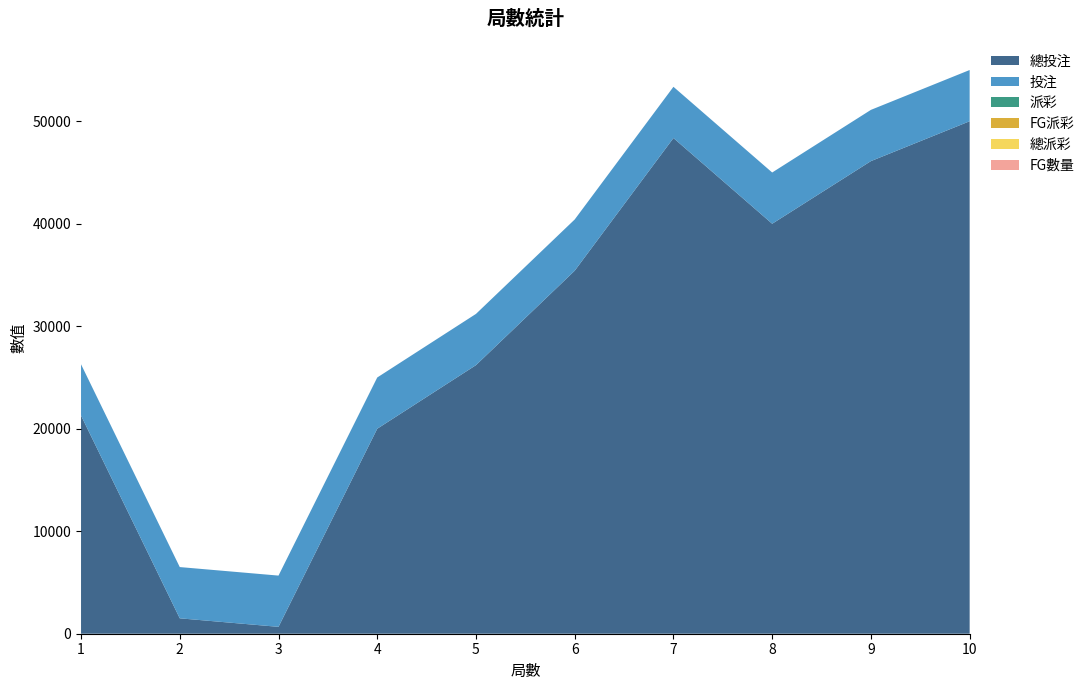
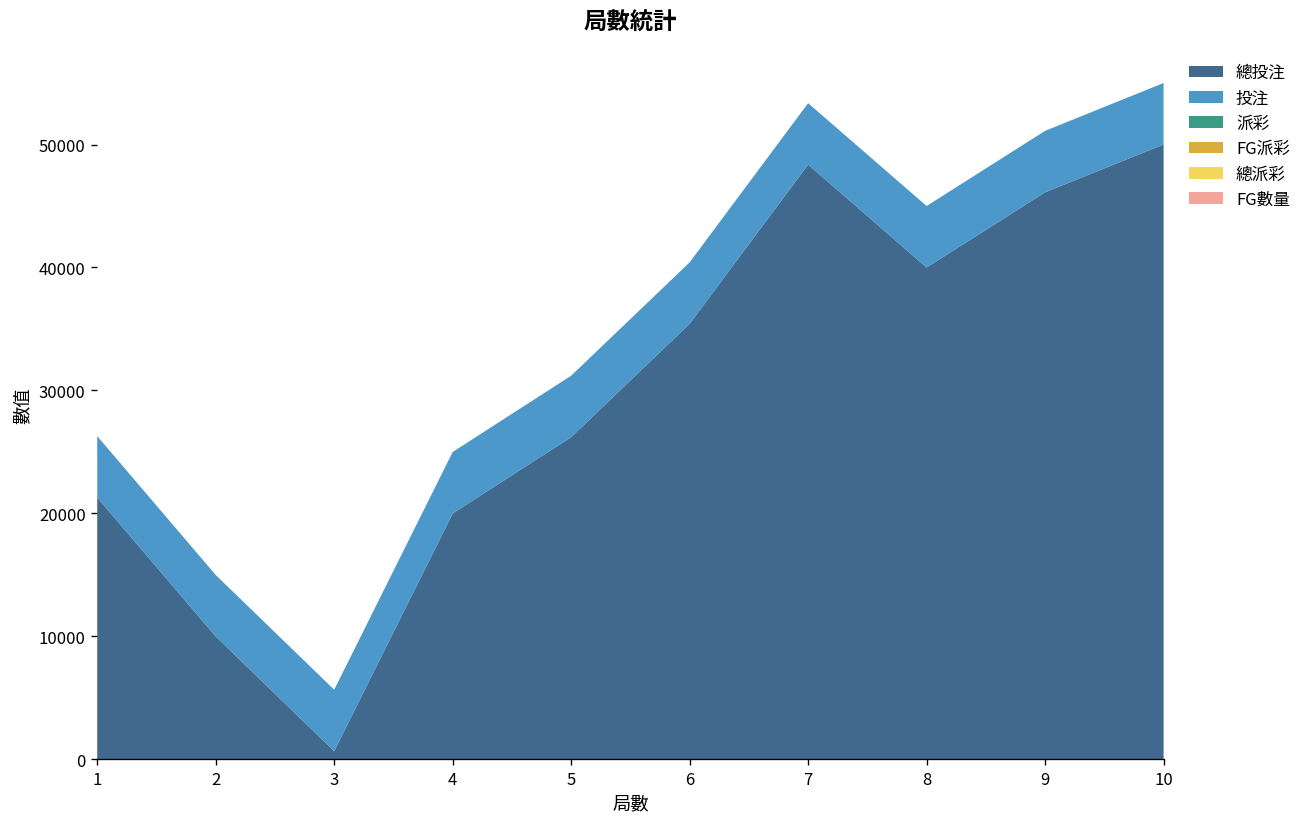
總投注, 2: 1500 -> 10000
